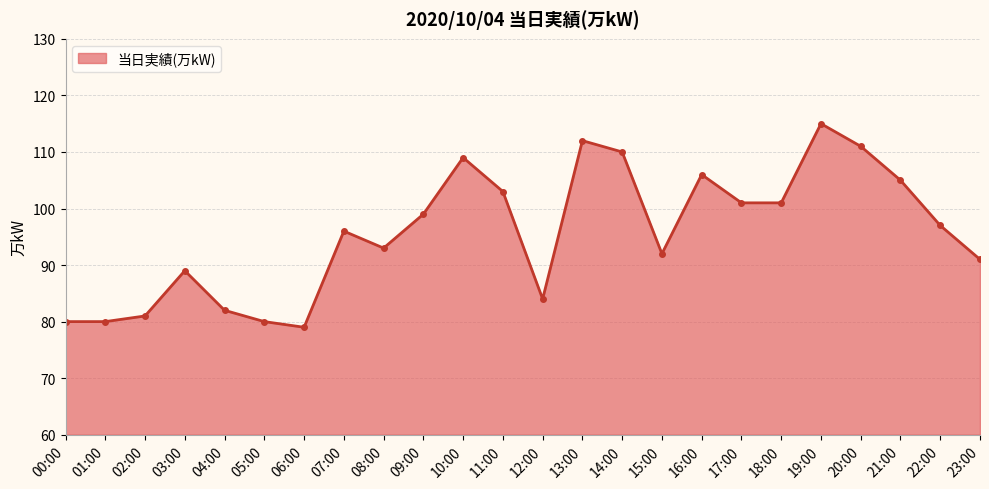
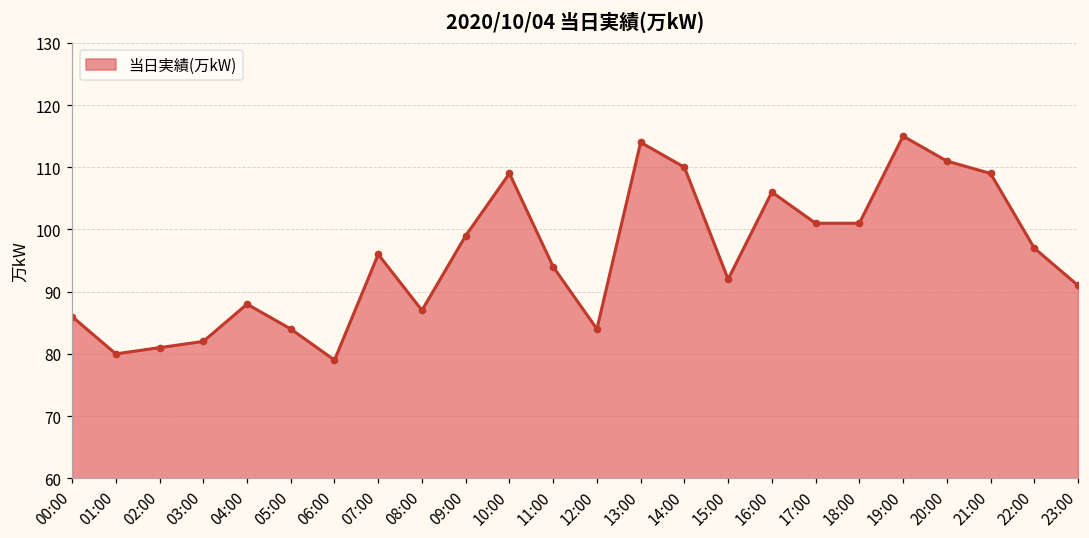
00:00: 80 -> 86
03:00: 89 -> 82
04:00: 82 -> 88
05:00: 80 -> 84
08:00: 93 -> 87
11:00: 103 -> 94
13:00: 112 -> 114
21:00: 105 -> 109
